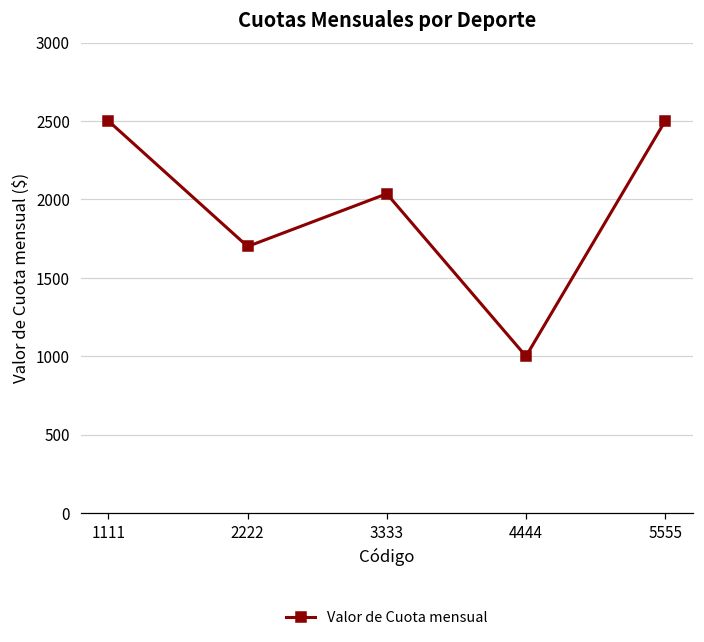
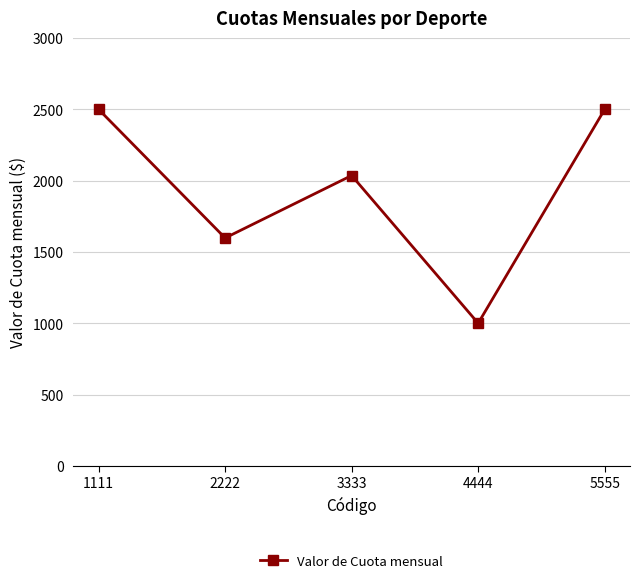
2222: 1700 -> 1600
